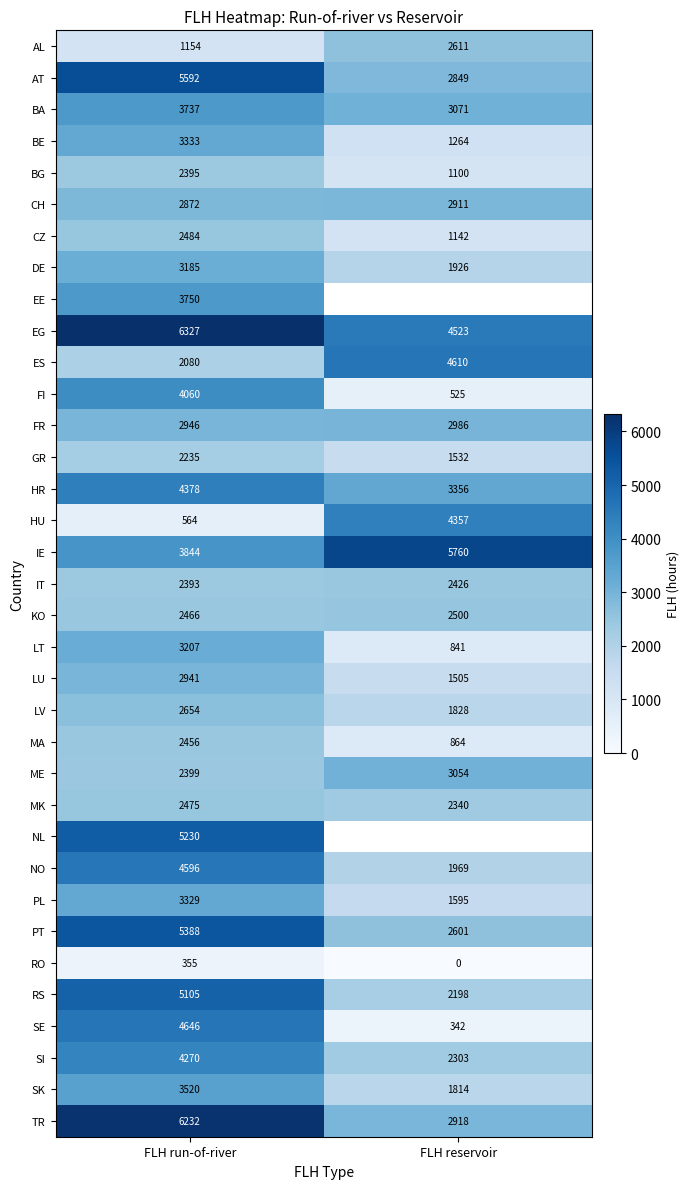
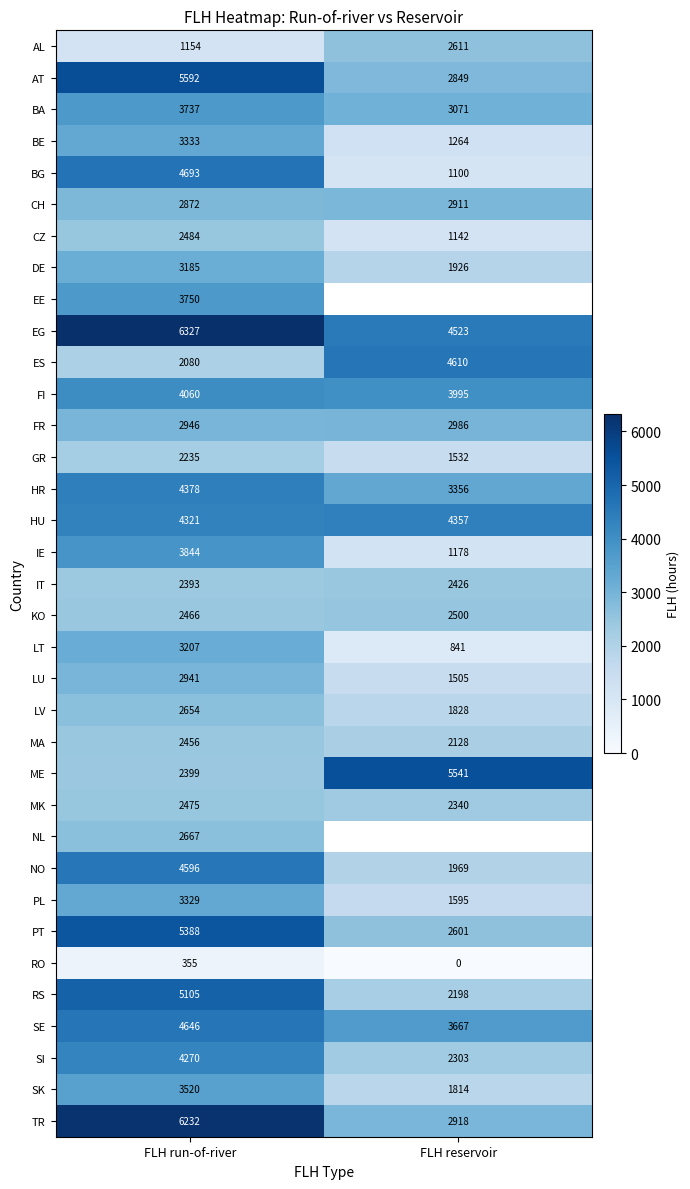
BG, FLH run-of-river: 2395 -> 4693
FI, FLH reservoir: 525 -> 3995
HU, FLH run-of-river: 564 -> 4321
IE, FLH reservoir: 5760 -> 1178
MA, FLH reservoir: 864 -> 2128
ME, FLH reservoir: 3054 -> 5541
NL, FLH run-of-river: 5230 -> 2667
SE, FLH reservoir: 342 -> 3667
